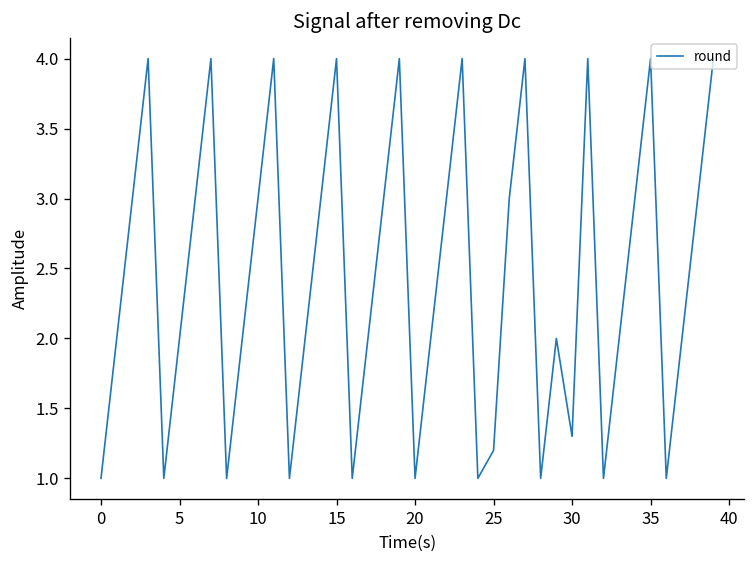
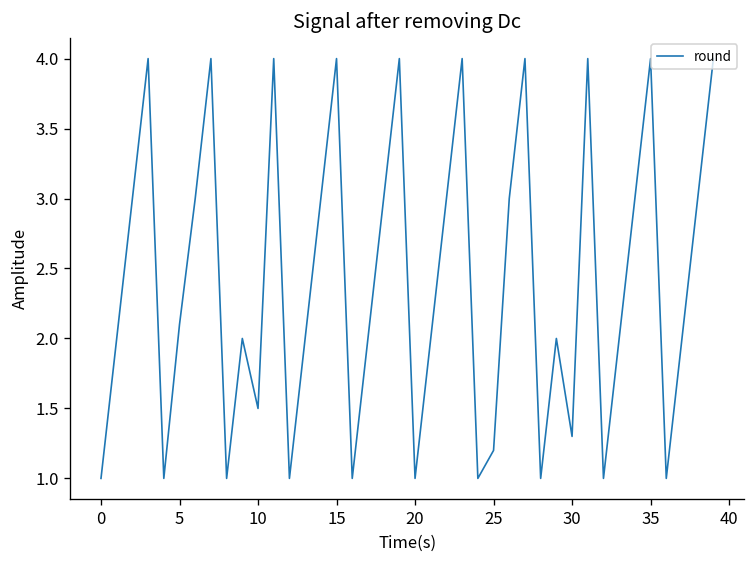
5: 2.0 -> 2.1
10: 3.0 -> 1.5
